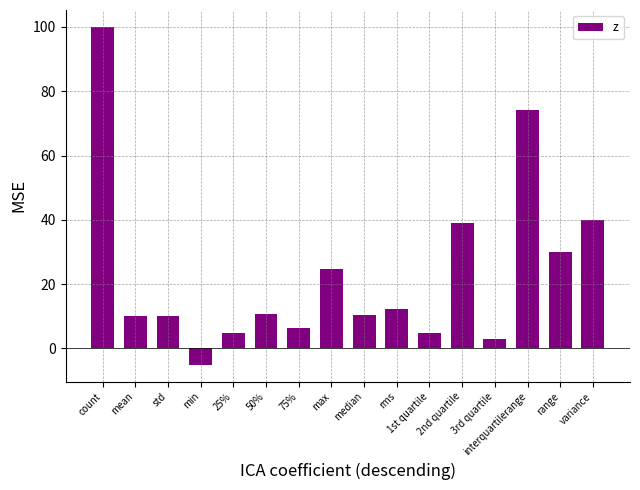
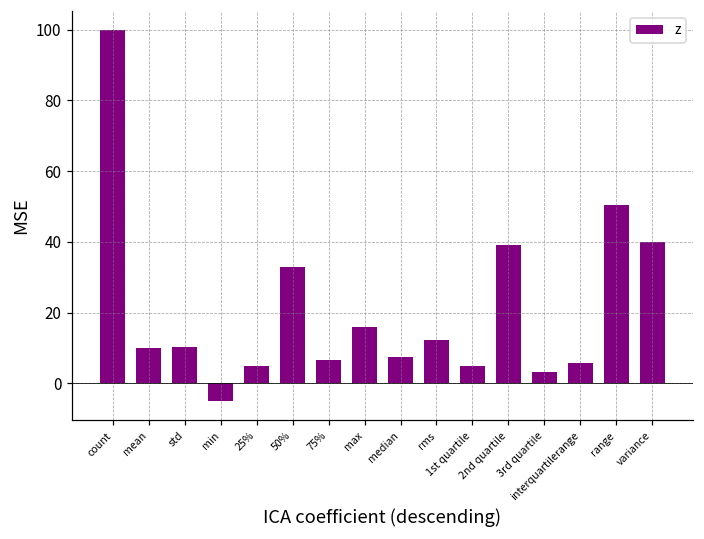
50%: 11 -> 33
max: 25 -> 16
median: 10 -> 7
interquartilerange: 74 -> 6
range: 30 -> 50
